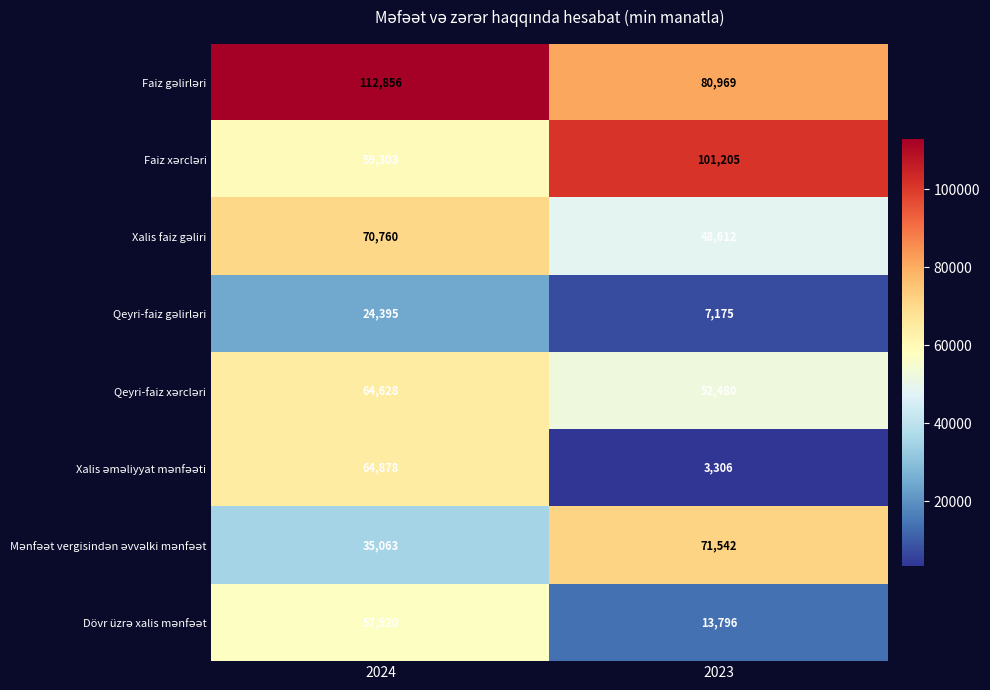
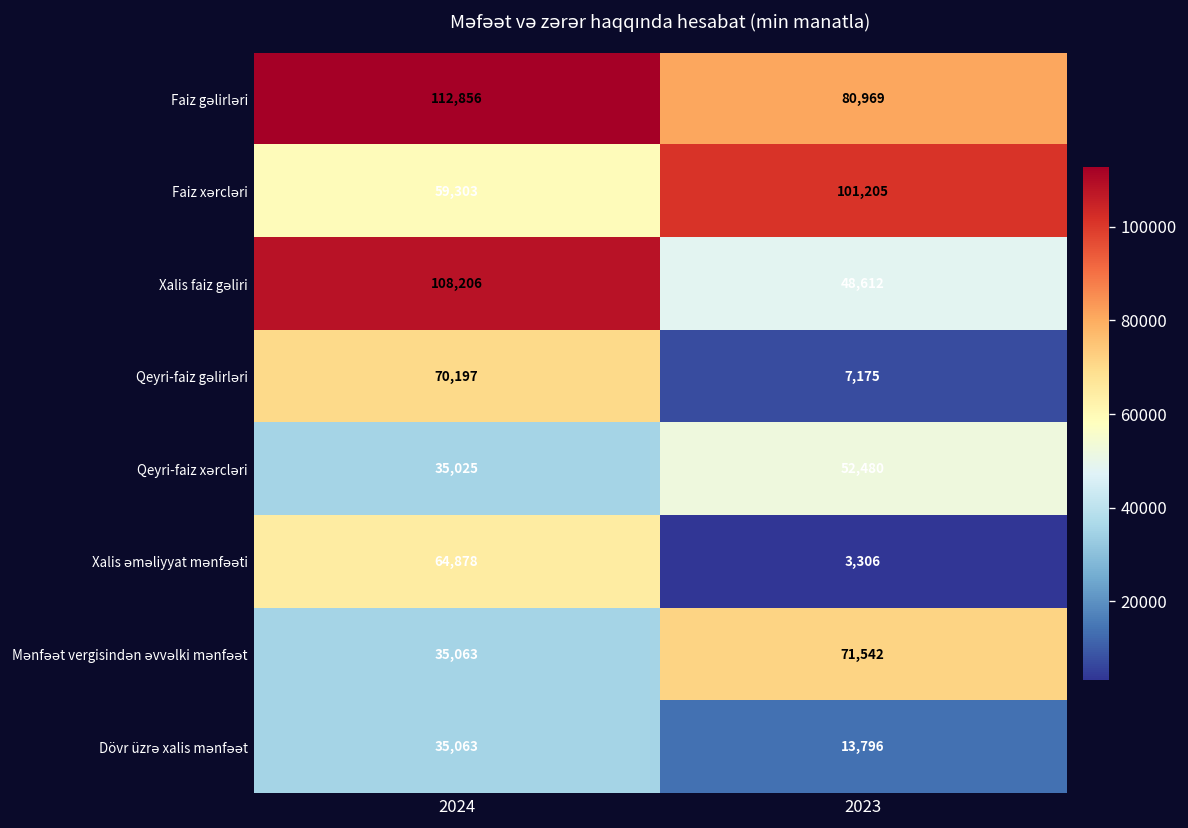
Xalis faiz gəliri, 2024: 70,760 -> 108,206
Qeyri-faiz gəlirləri, 2024: 24,395 -> 70,197
Qeyri-faiz xərcləri, 2024: 64,628 -> 35,025
Dövr üzrə xalis mənfəət, 2024: 57,520 -> 35,063
